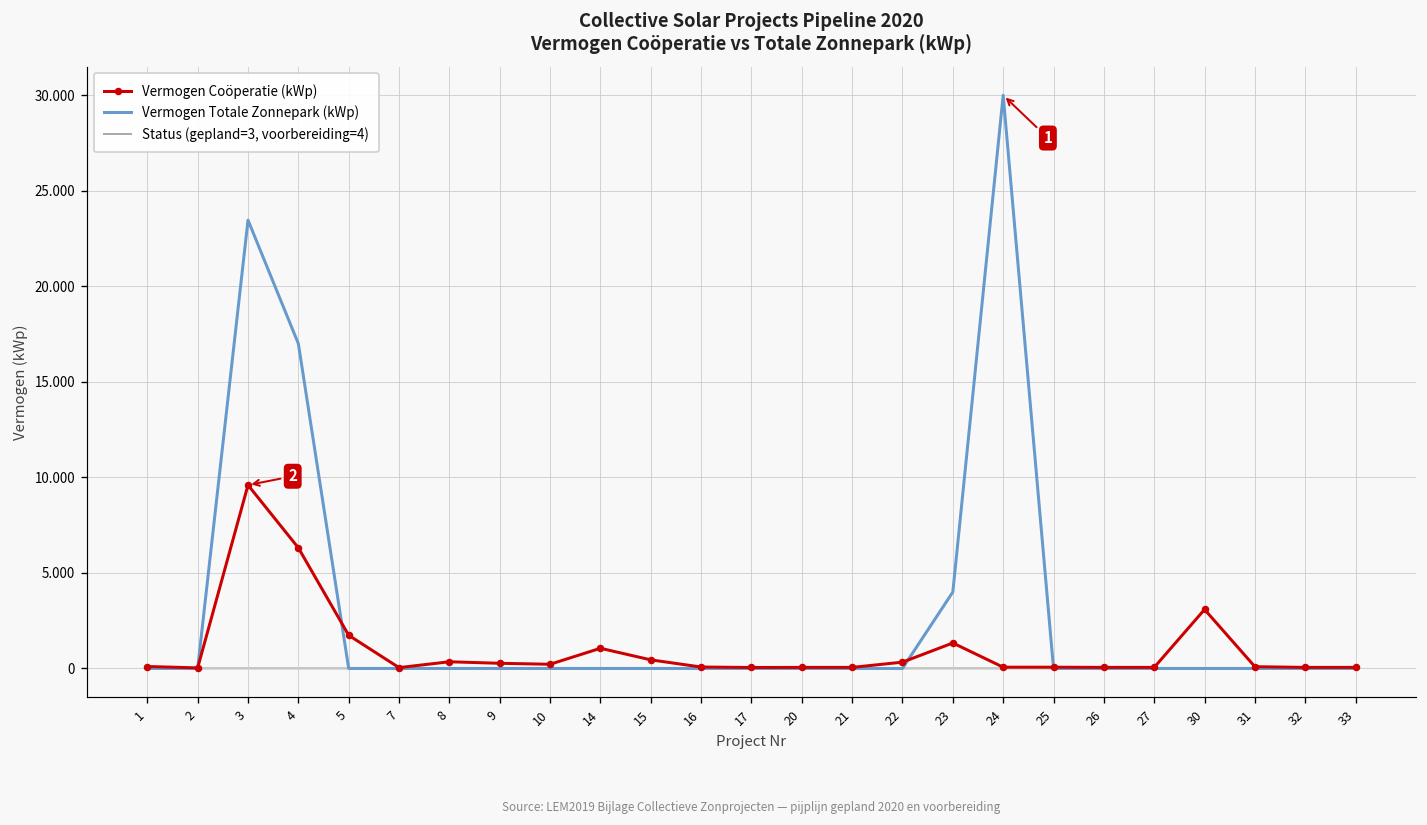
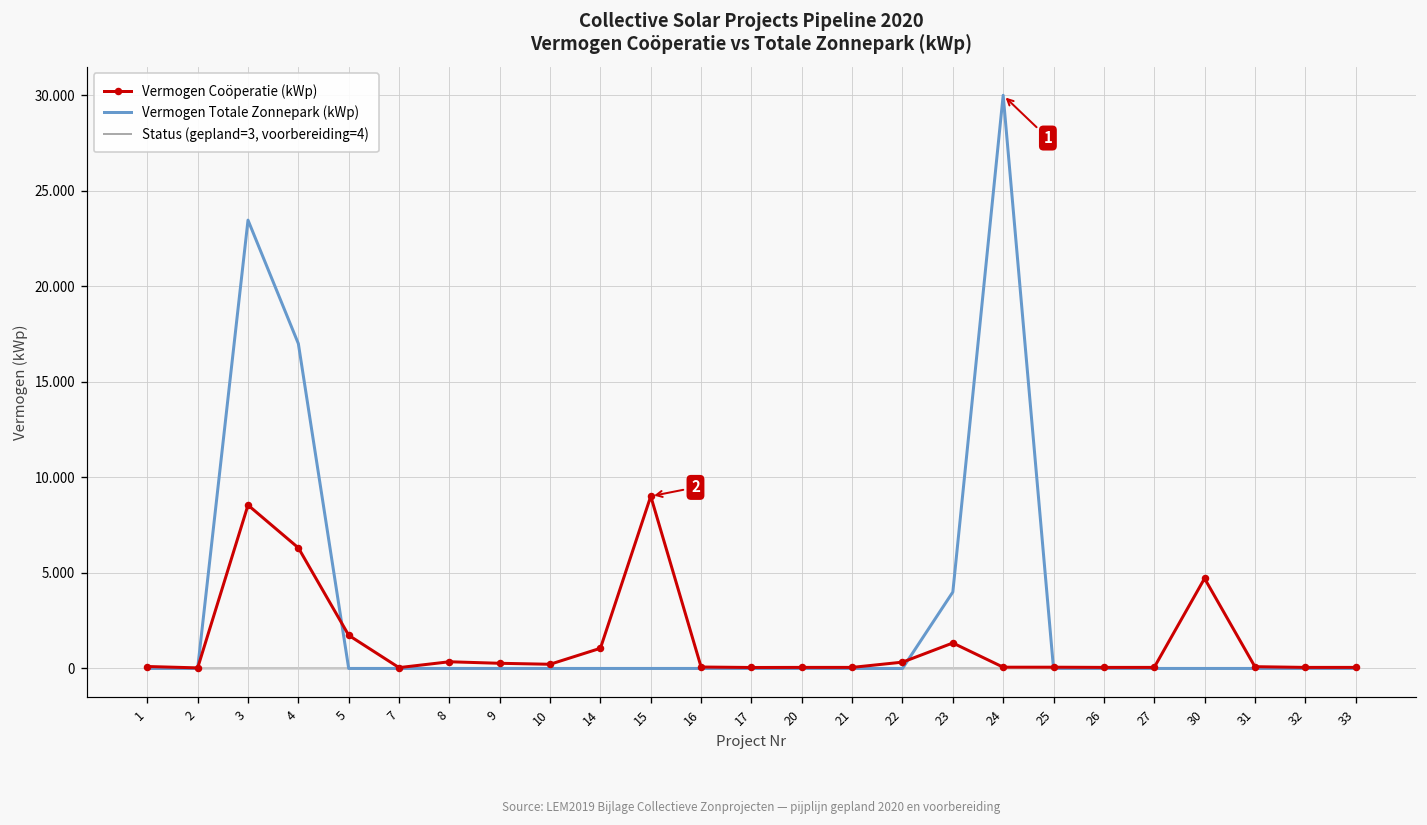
Vermogen Coöperatie (kWp), 3: 9.6 -> 8.6
Vermogen Coöperatie (kWp), 15: 0.5 -> 9.0
Vermogen Coöperatie (kWp), 30: 3.1 -> 4.7
